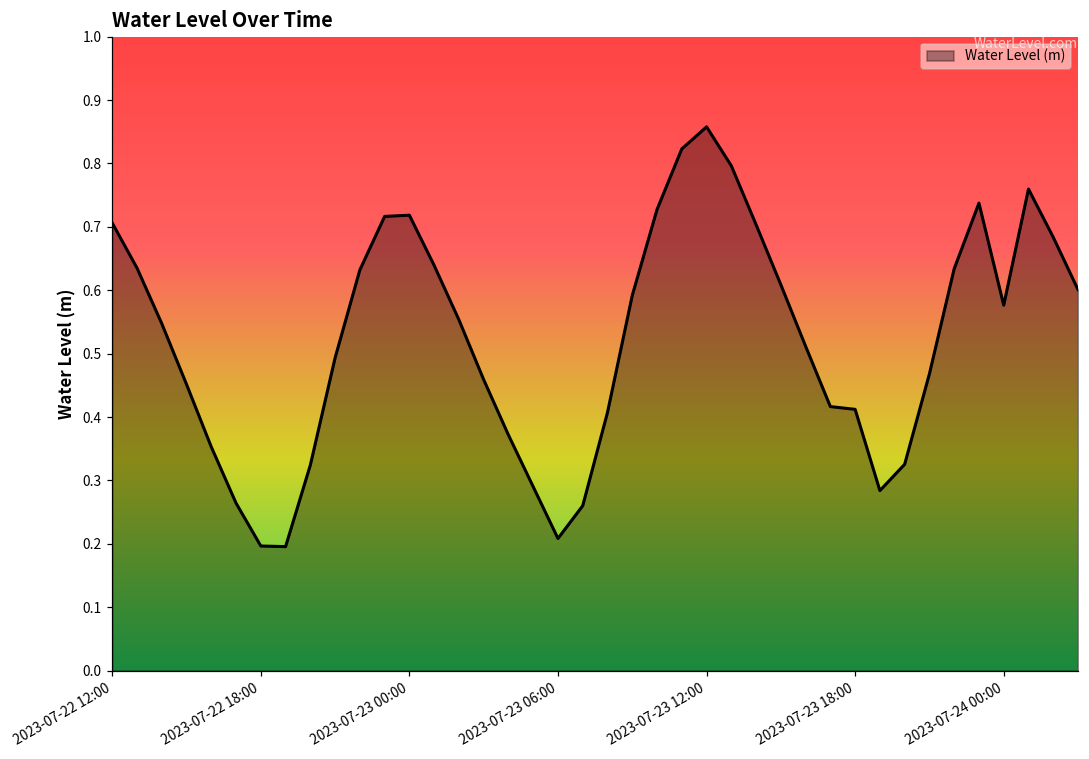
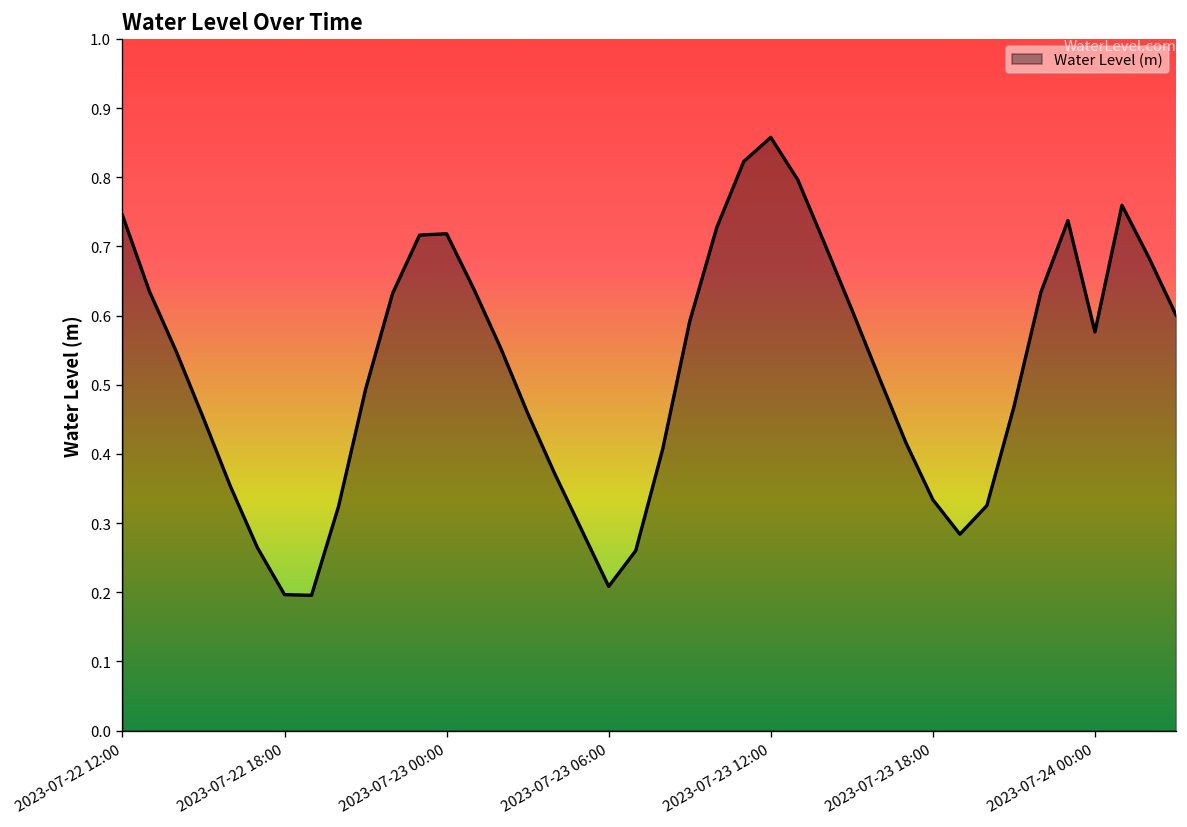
2023-07-22 12:00: 0.71 -> 0.75
2023-07-23 18:00: 0.41 -> 0.33
